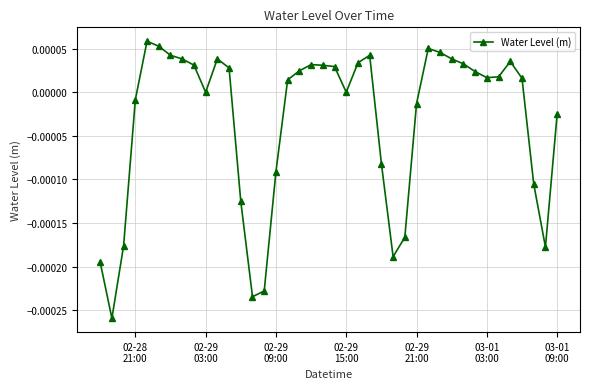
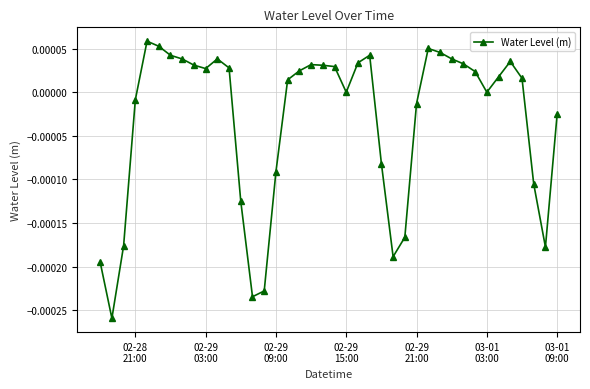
02-29 03:00: 0.00000 -> 0.00003
03-01 03:00: 0.00002 -> 0.00000
